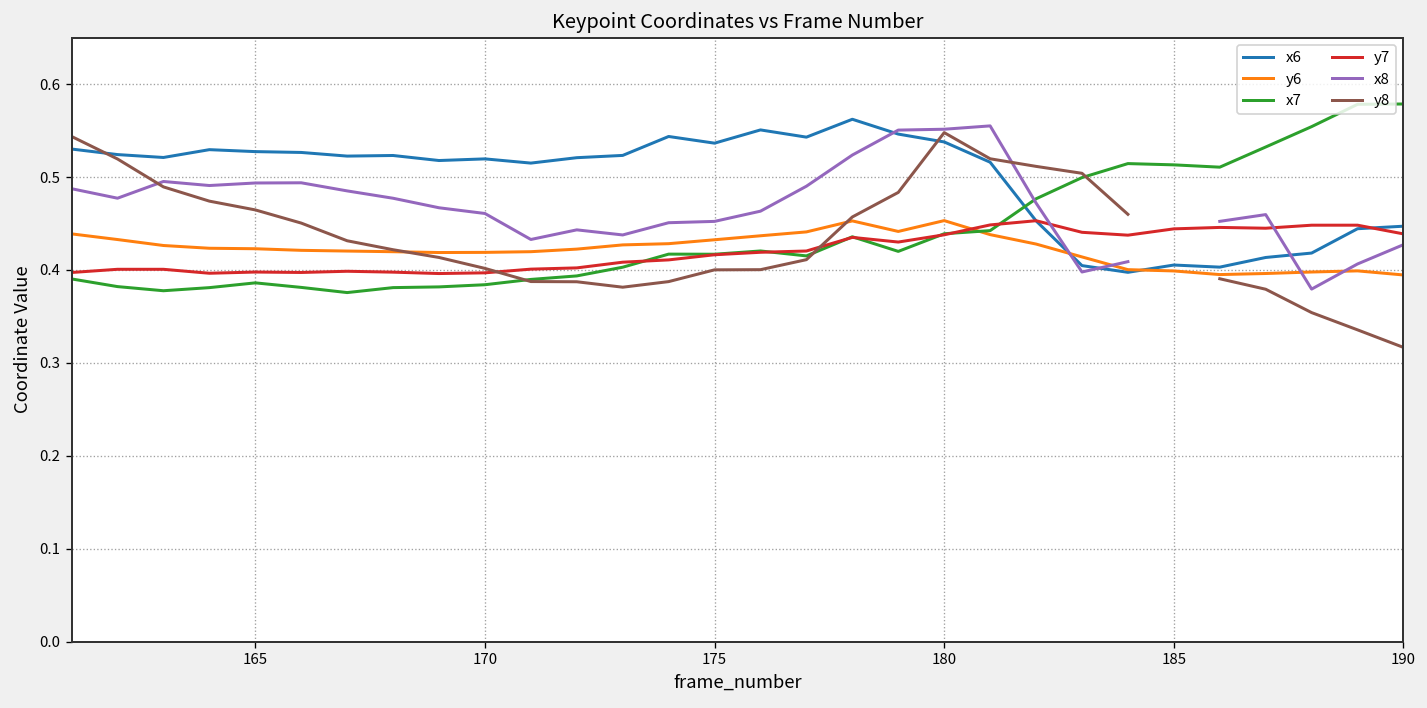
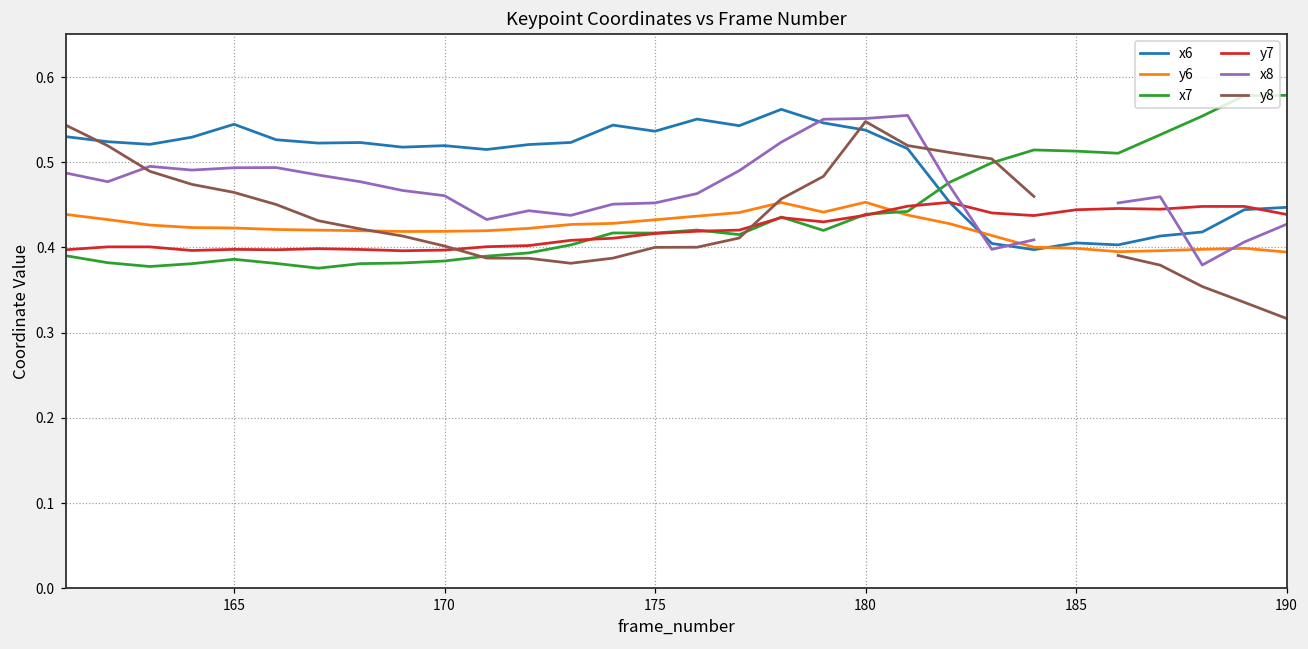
x6, 165: 0.53 -> 0.54
